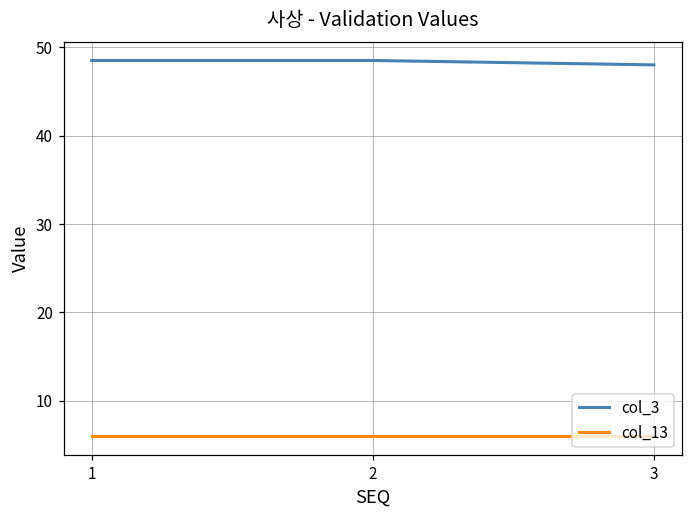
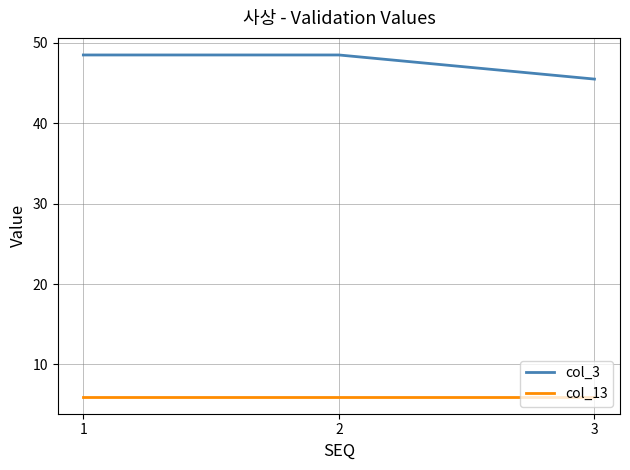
col_3, 3: 48 -> 46
